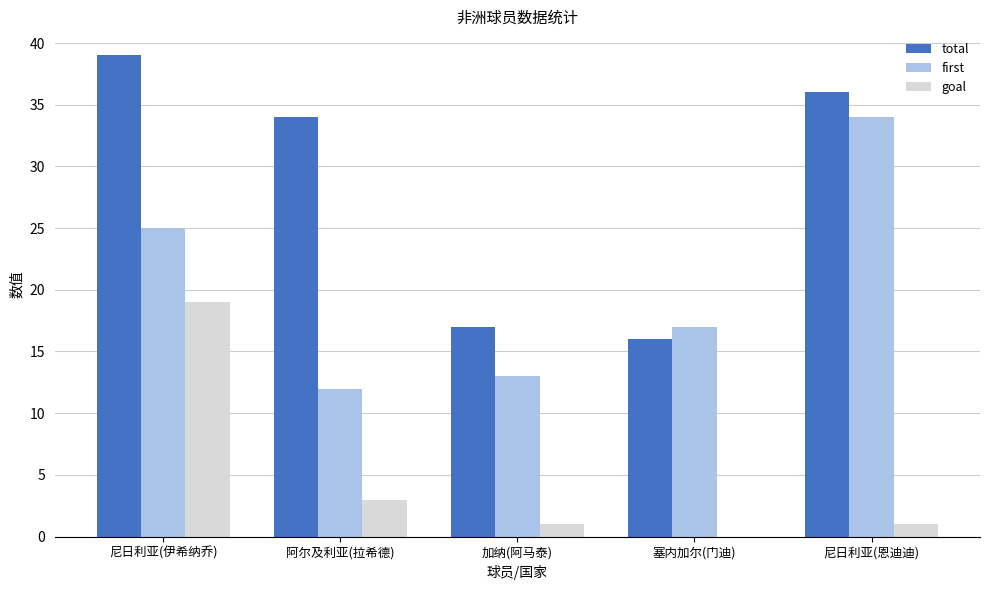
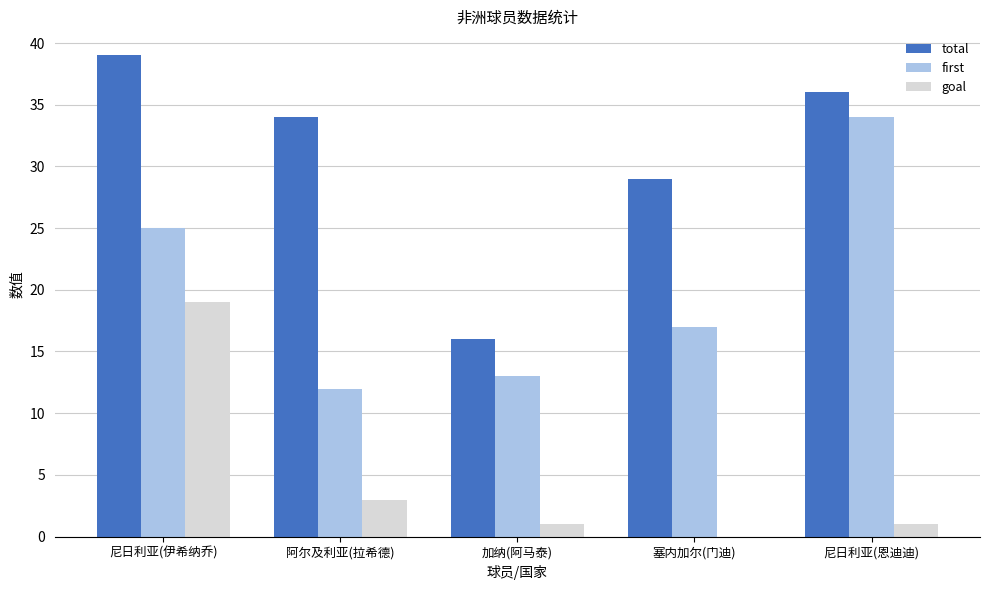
total, 加纳(阿马泰): 17 -> 16
total, 塞内加尔(门迪): 16 -> 29
